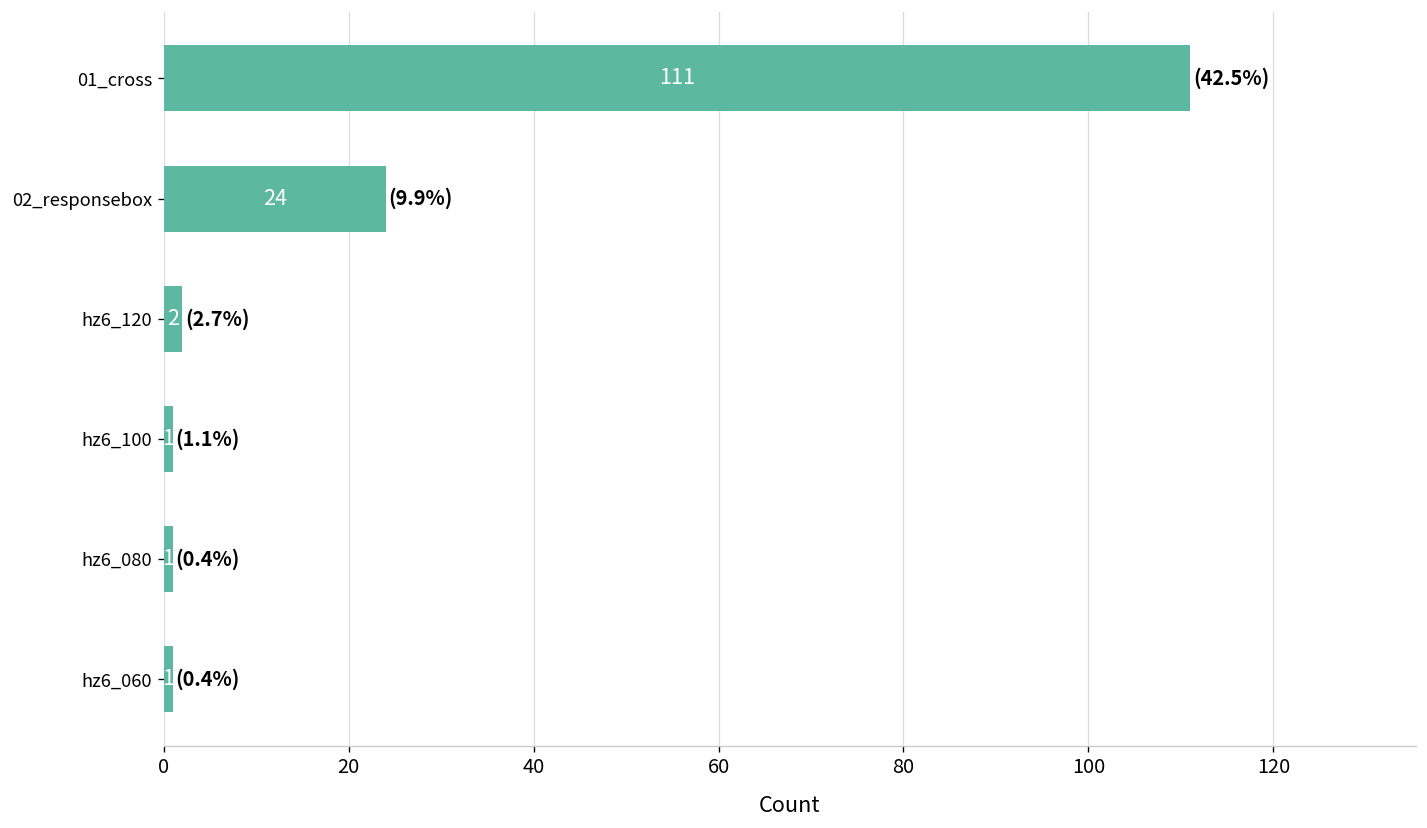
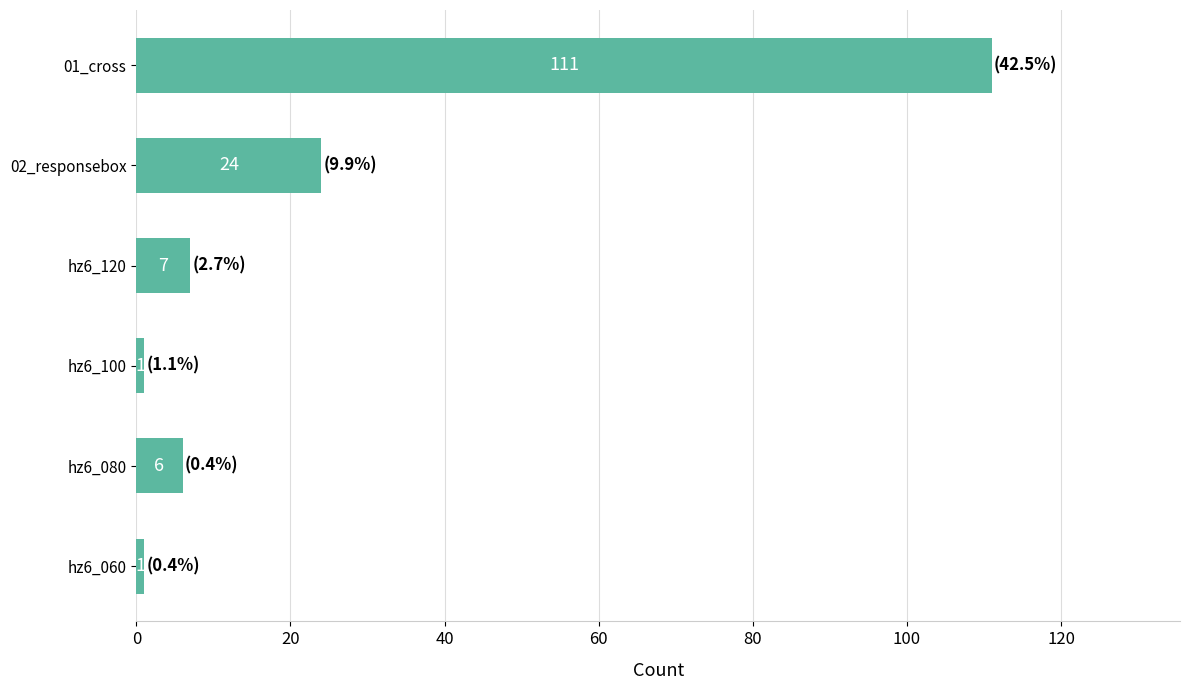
hz6_120: 2 -> 7
hz6_080: 1 -> 6
